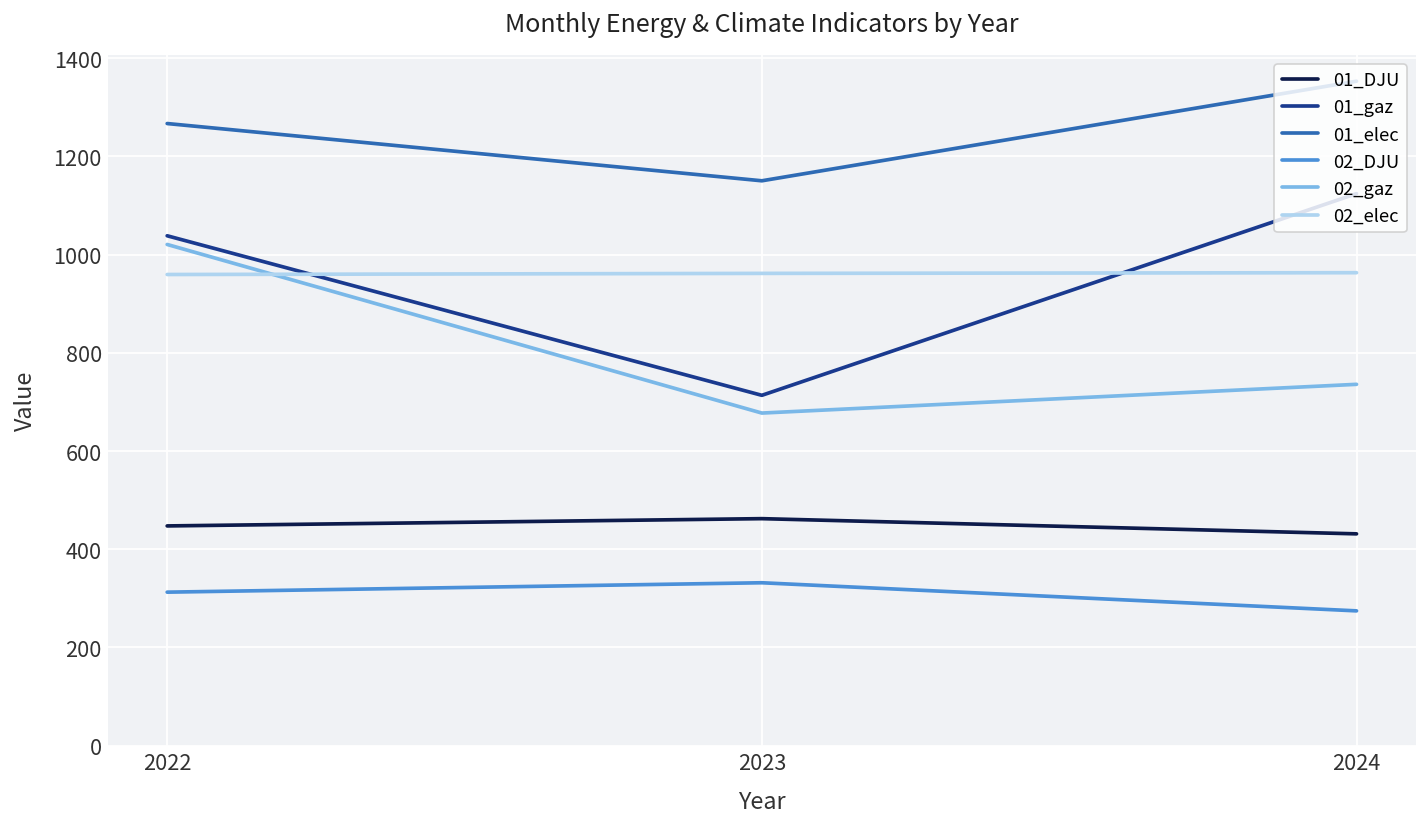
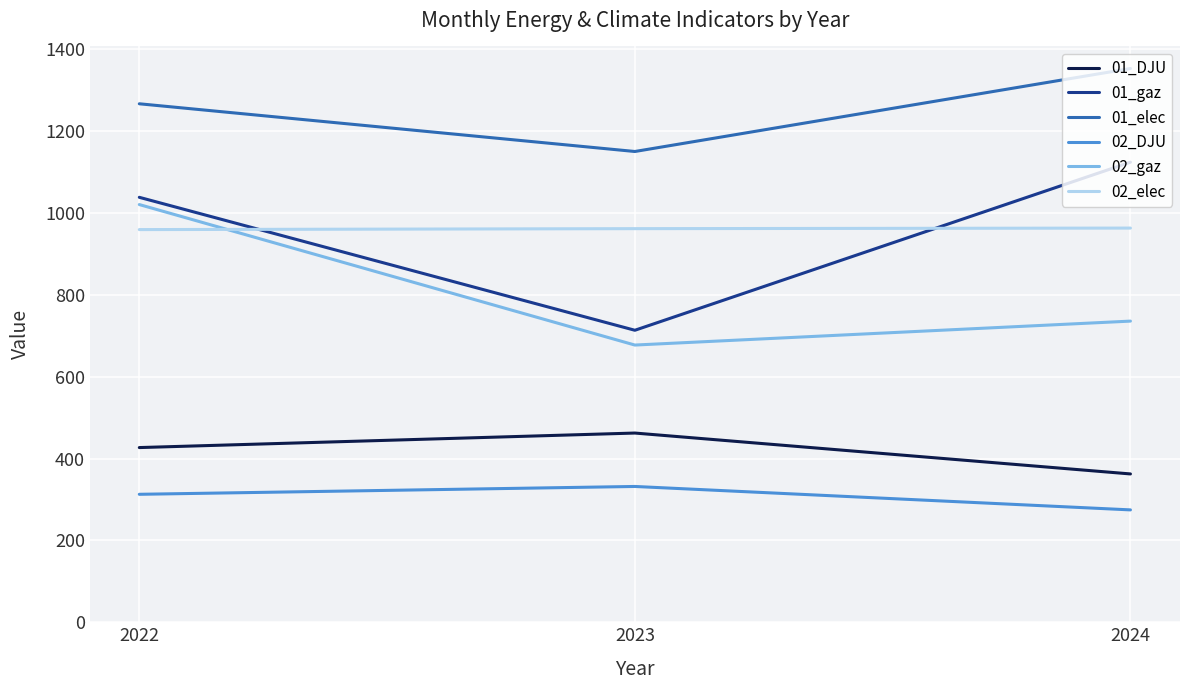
01_DJU, 2022: 450 -> 430
01_DJU, 2024: 430 -> 360
